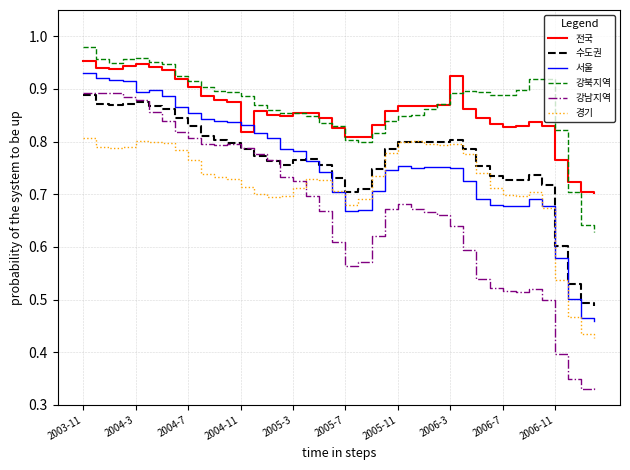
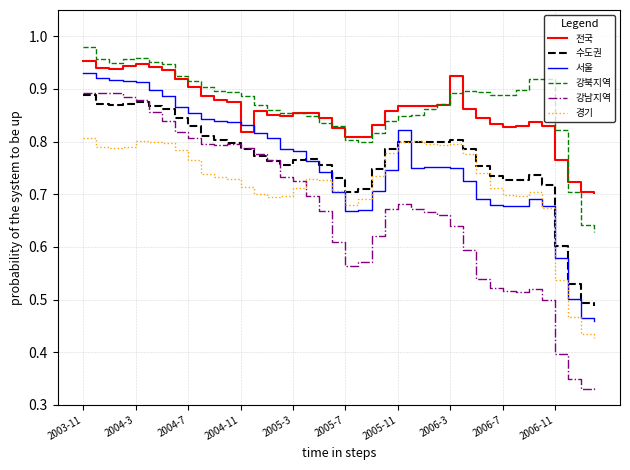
서울, 2004-3: 0.89 -> 0.91
서울, 2005-11: 0.75 -> 0.82
